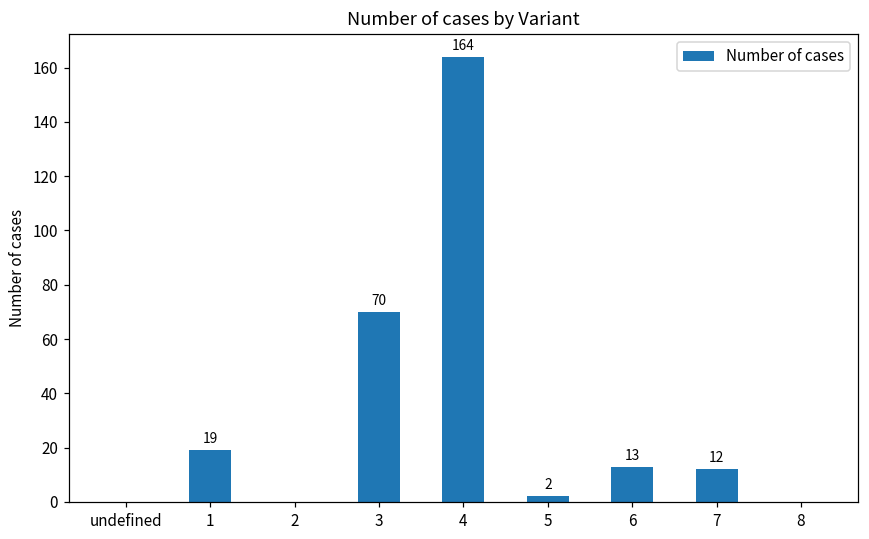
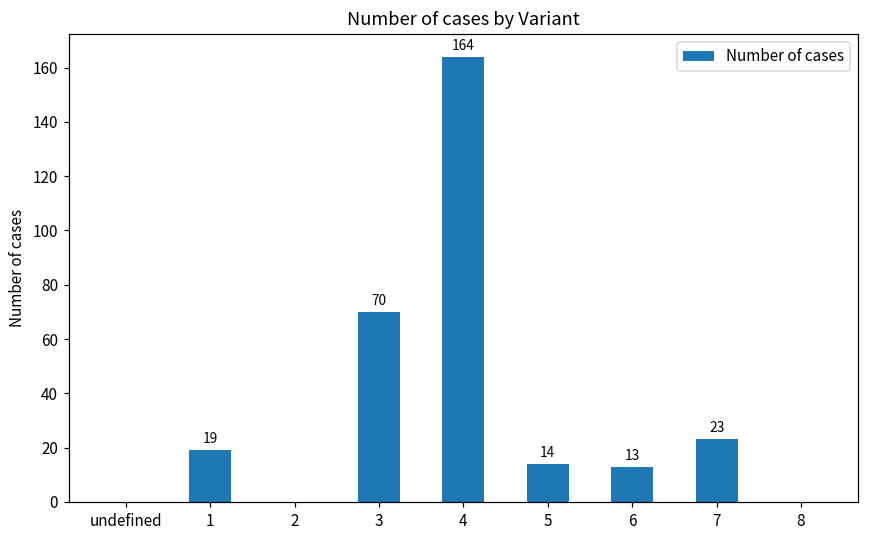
5: 2 -> 14
7: 12 -> 23
